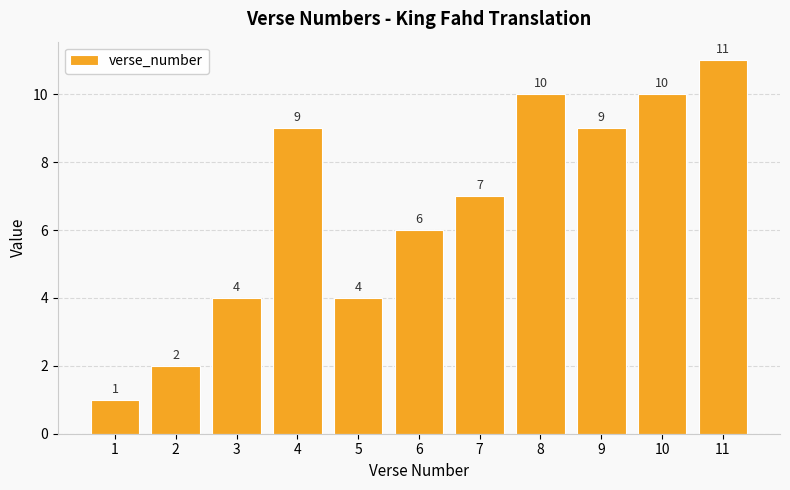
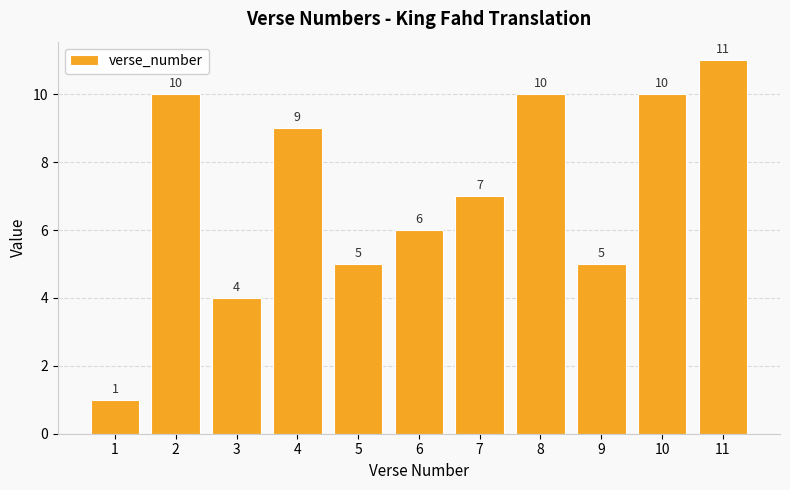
2: 2 -> 10
5: 4 -> 5
9: 9 -> 5
